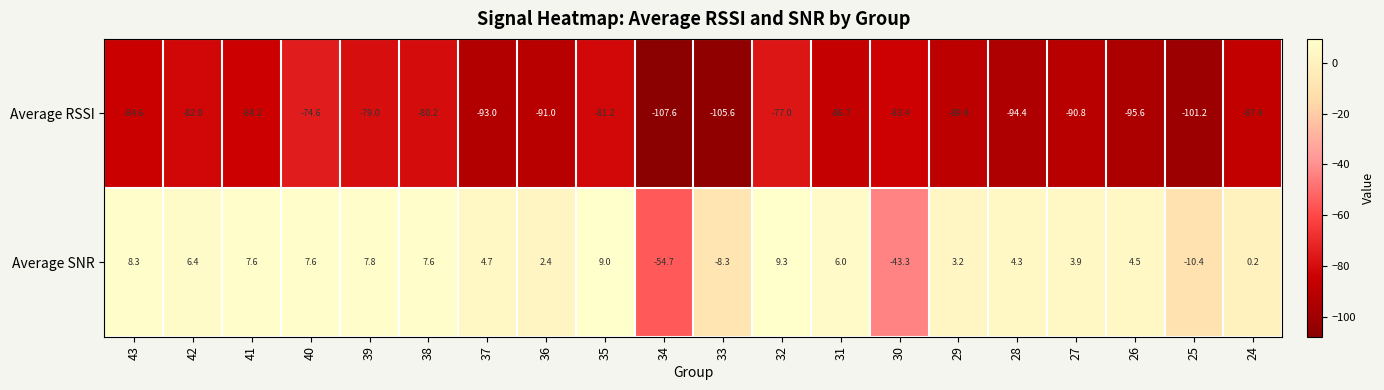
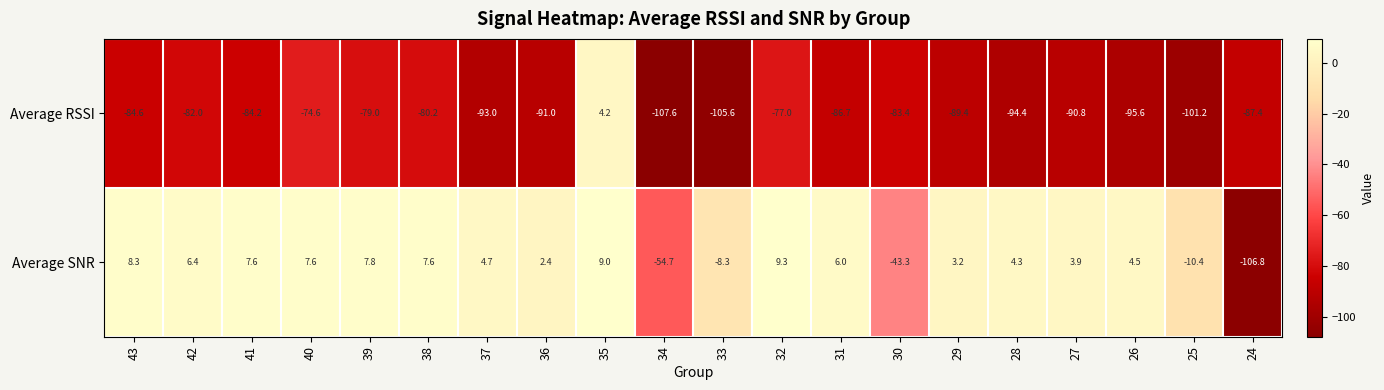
Average RSSI, 35: -81.2 -> 4.2
Average SNR, 24: 0.2 -> -106.8
